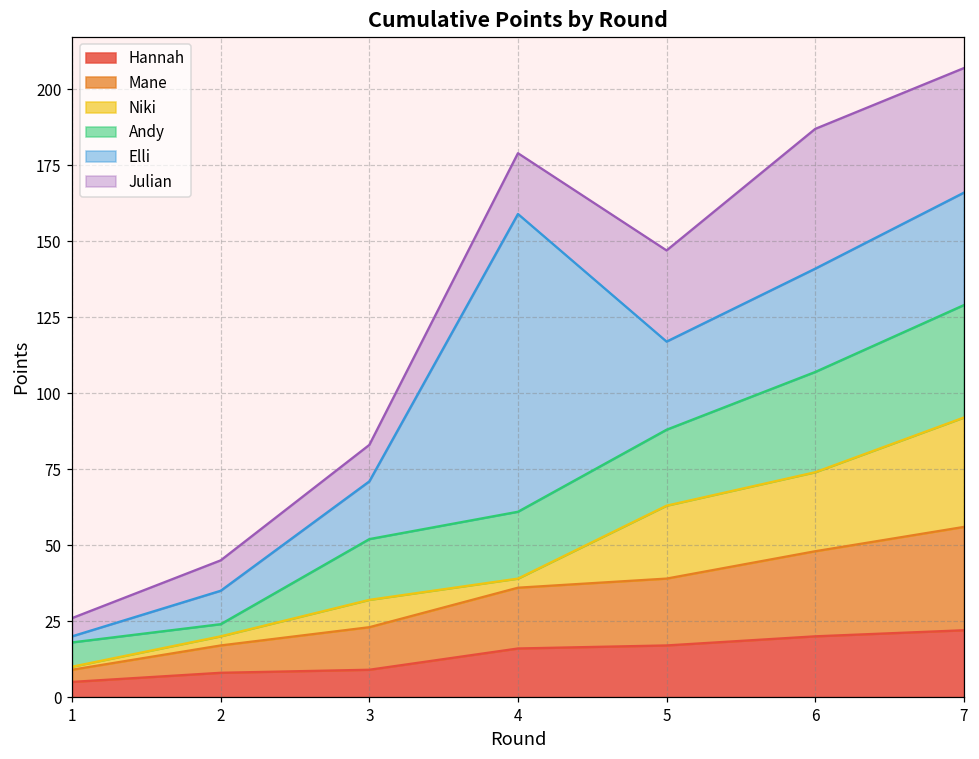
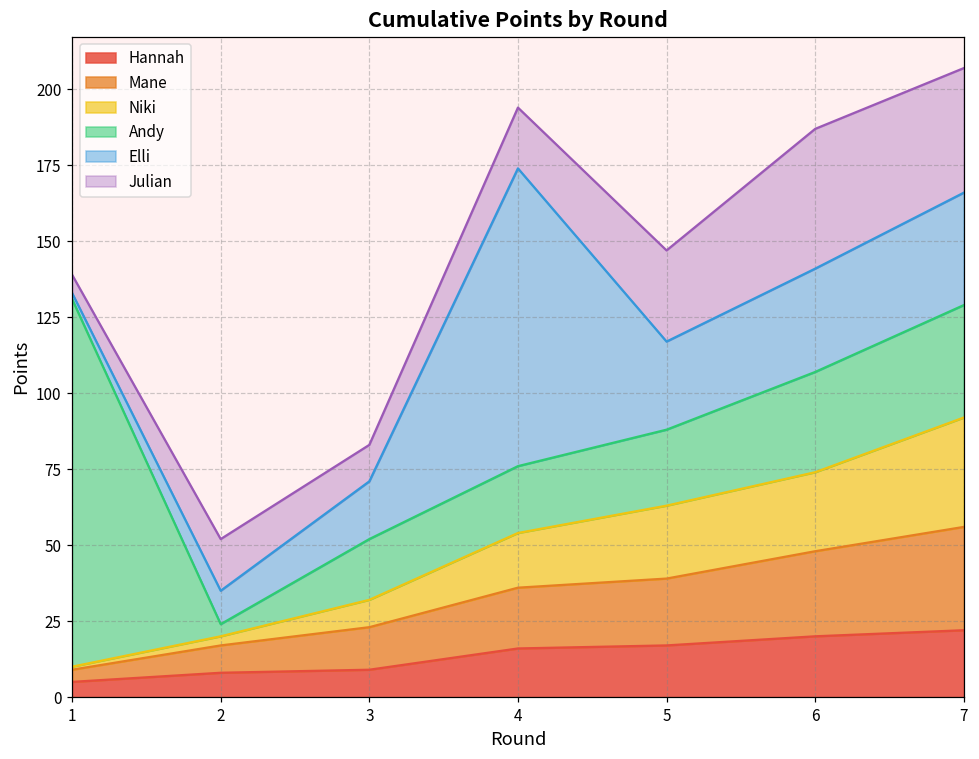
Andy, 1: 8 -> 121
Julian, 2: 10 -> 17
Niki, 4: 3 -> 18
